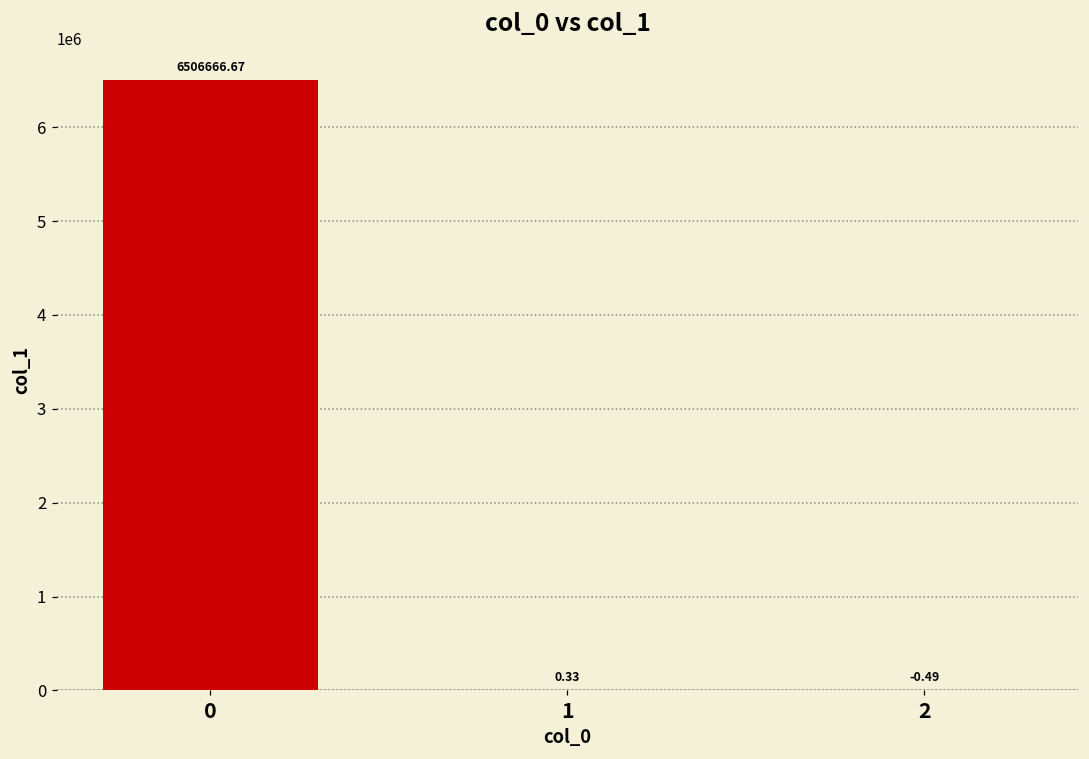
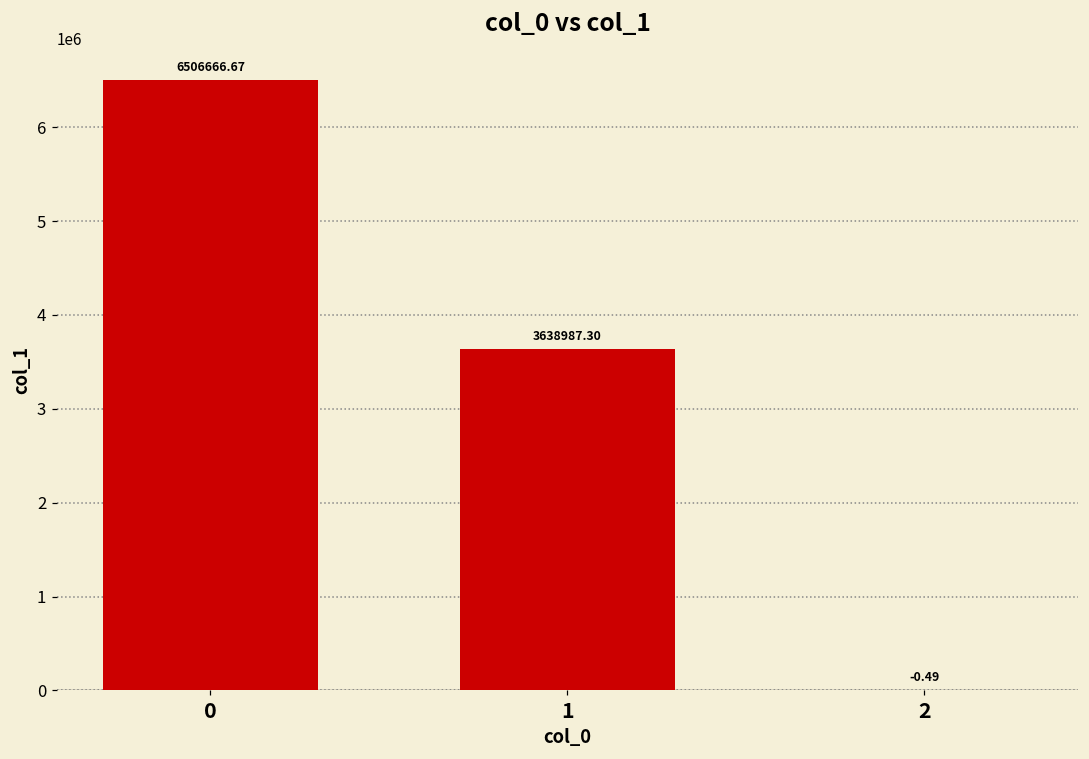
1: 0.33 -> 3638987.30
